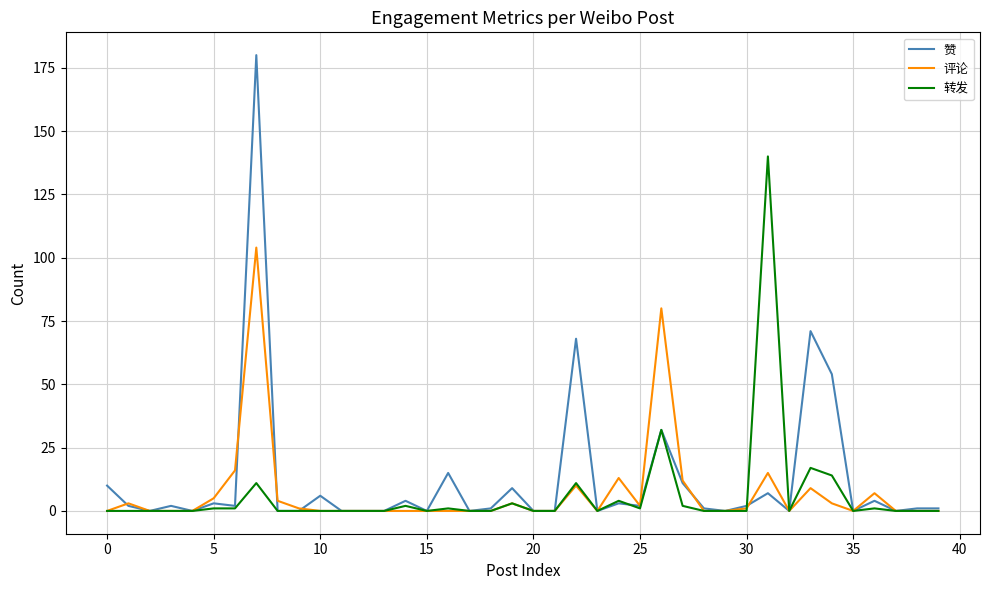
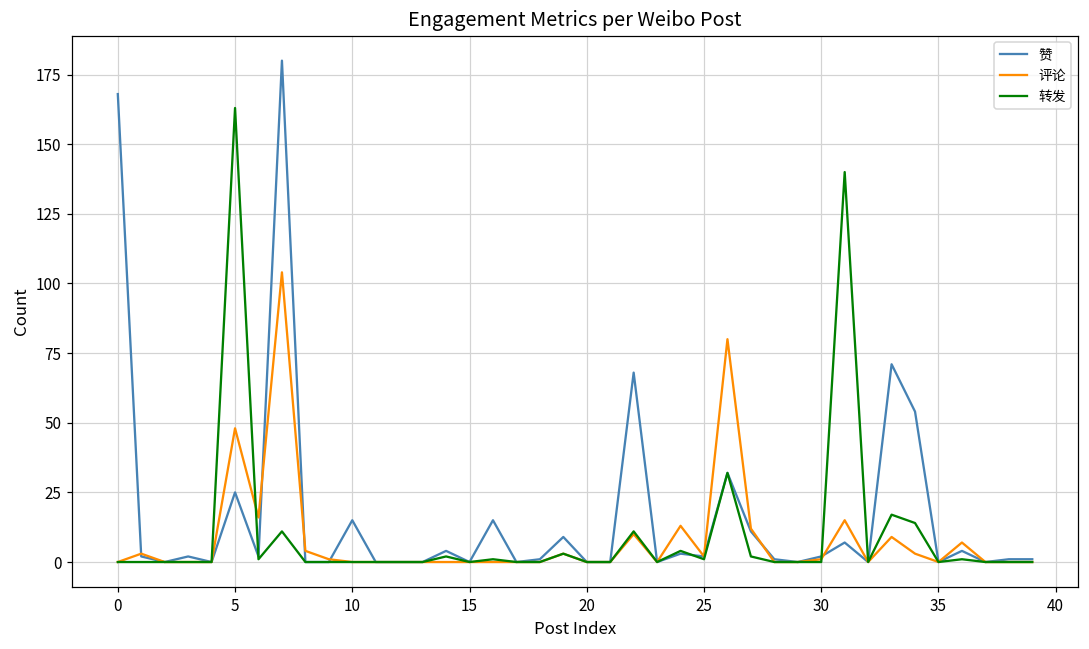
赞, 0: 10 -> 168
赞, 5: 3 -> 25
评论, 5: 5 -> 48
转发, 5: 1 -> 163
赞, 10: 6 -> 15
